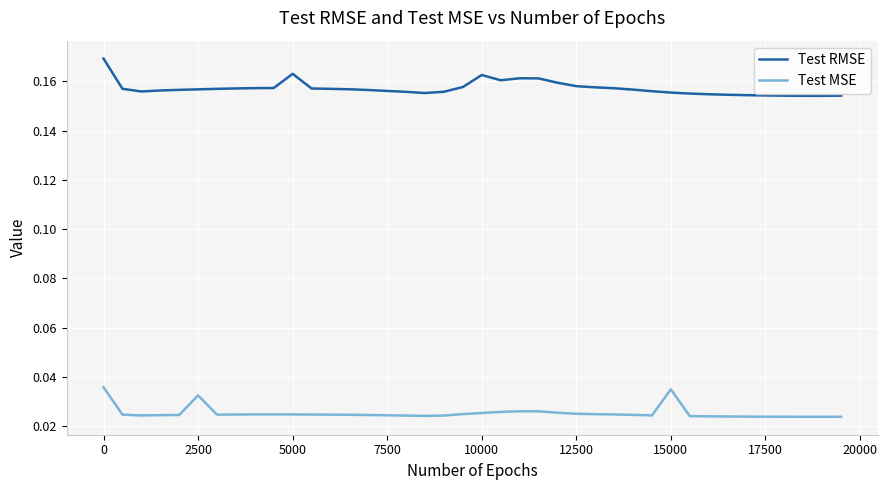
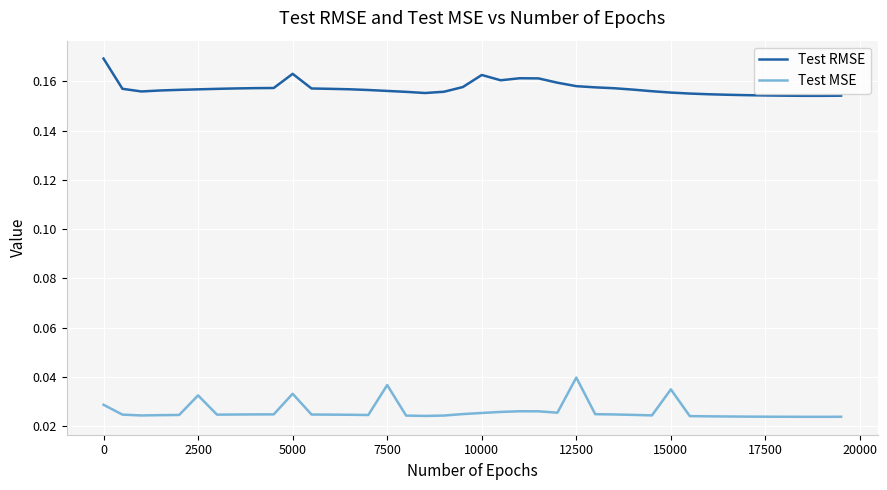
Test MSE, 0: 0.036 -> 0.029
Test MSE, 5000: 0.025 -> 0.033
Test MSE, 7500: 0.024 -> 0.037
Test MSE, 12500: 0.025 -> 0.040
